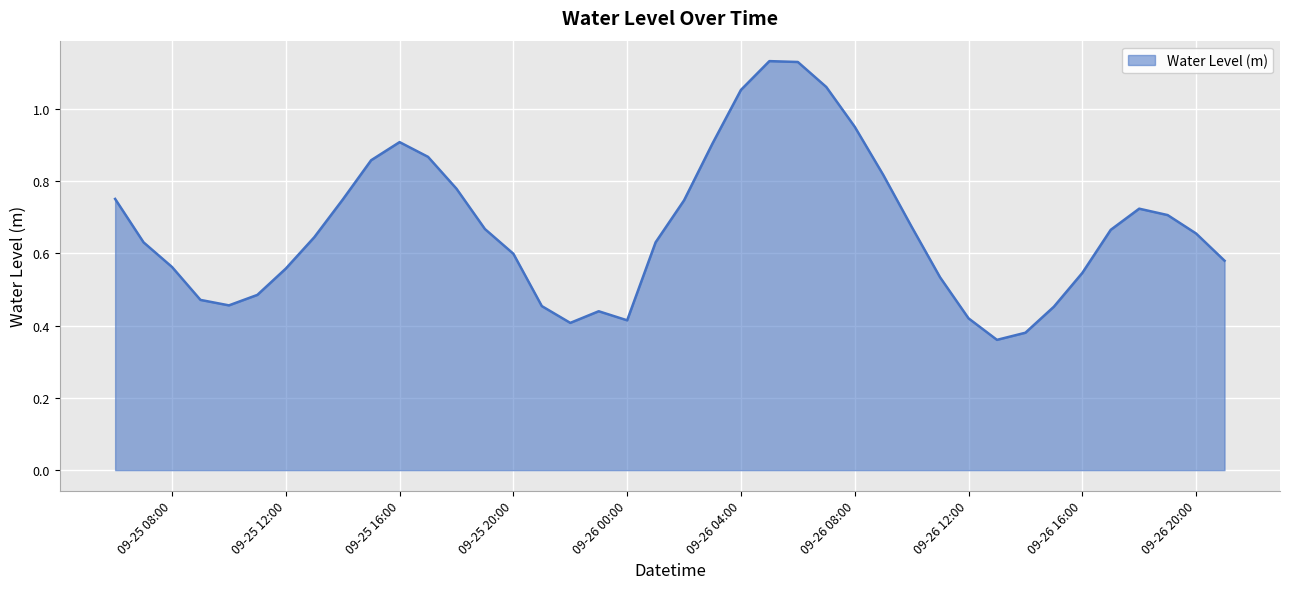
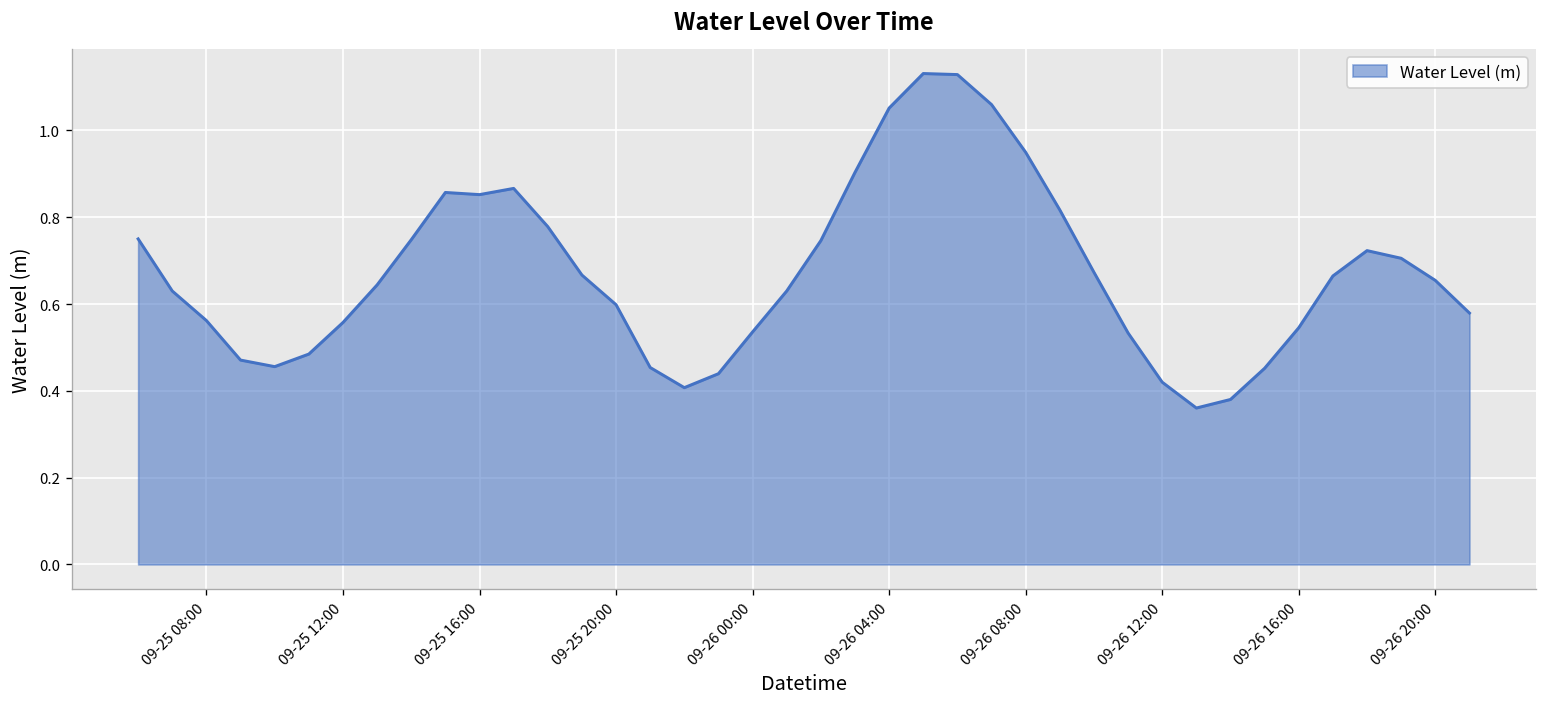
09-25 16:00: 0.91 -> 0.85
09-26 00:00: 0.41 -> 0.54
